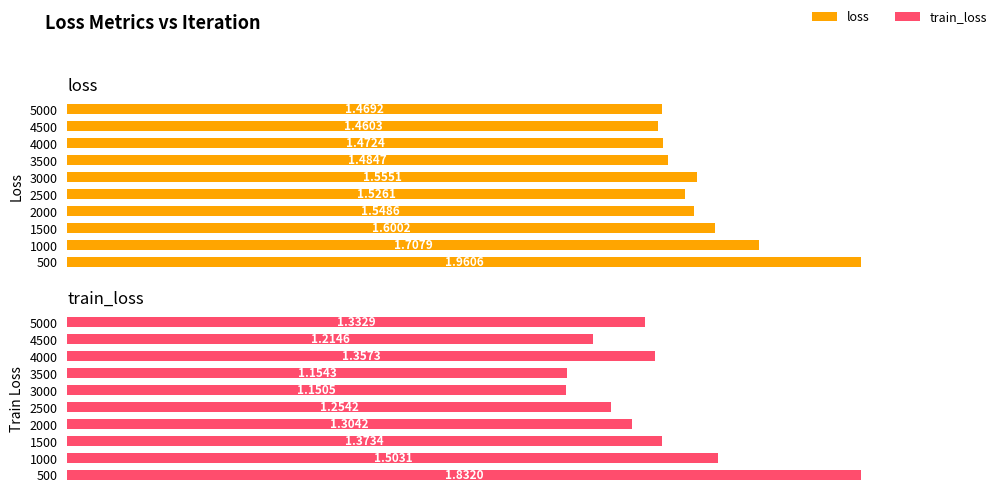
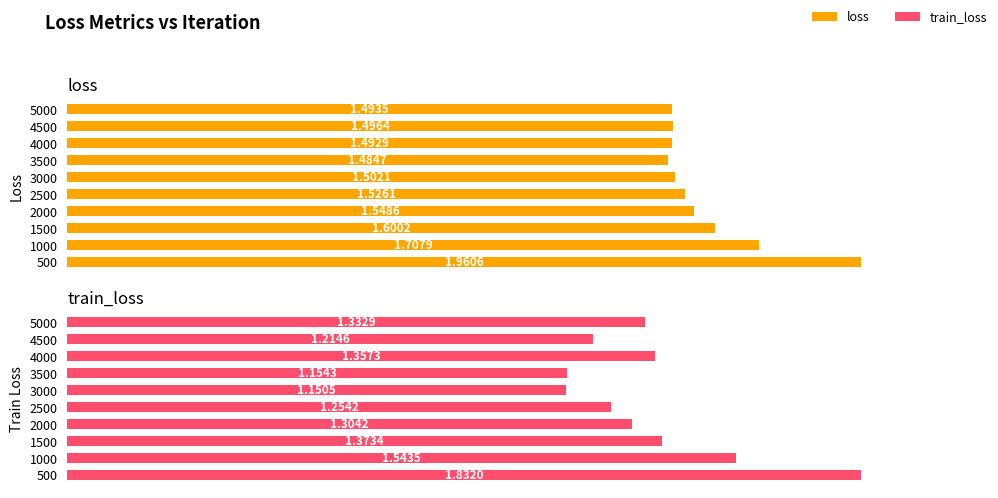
loss, 5000: 1.4692 -> 1.4935
loss, 4500: 1.4603 -> 1.4964
loss, 4000: 1.4724 -> 1.4929
loss, 3000: 1.5551 -> 1.5021
train_loss, 1000: 1.5031 -> 1.5435
